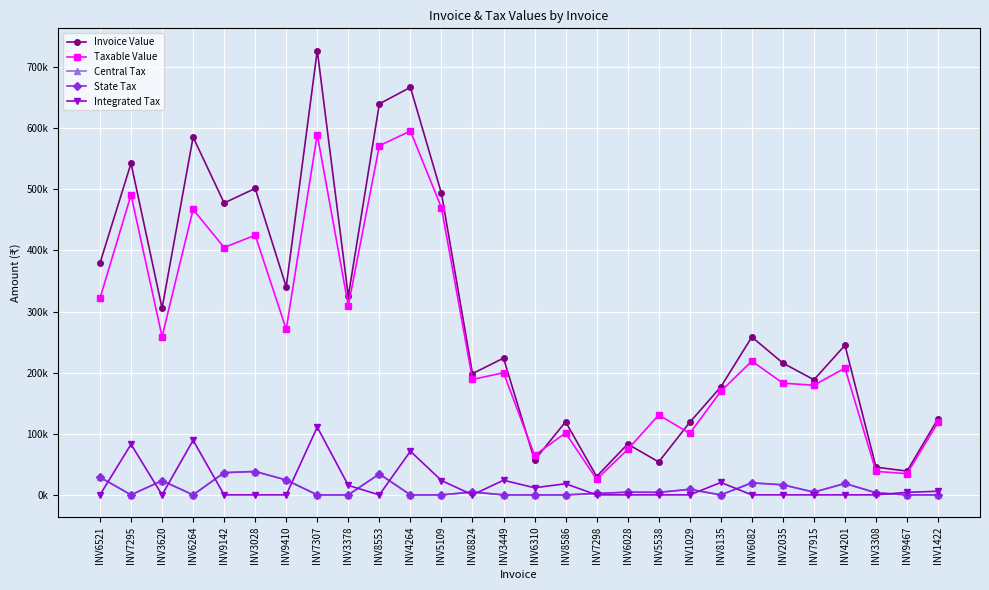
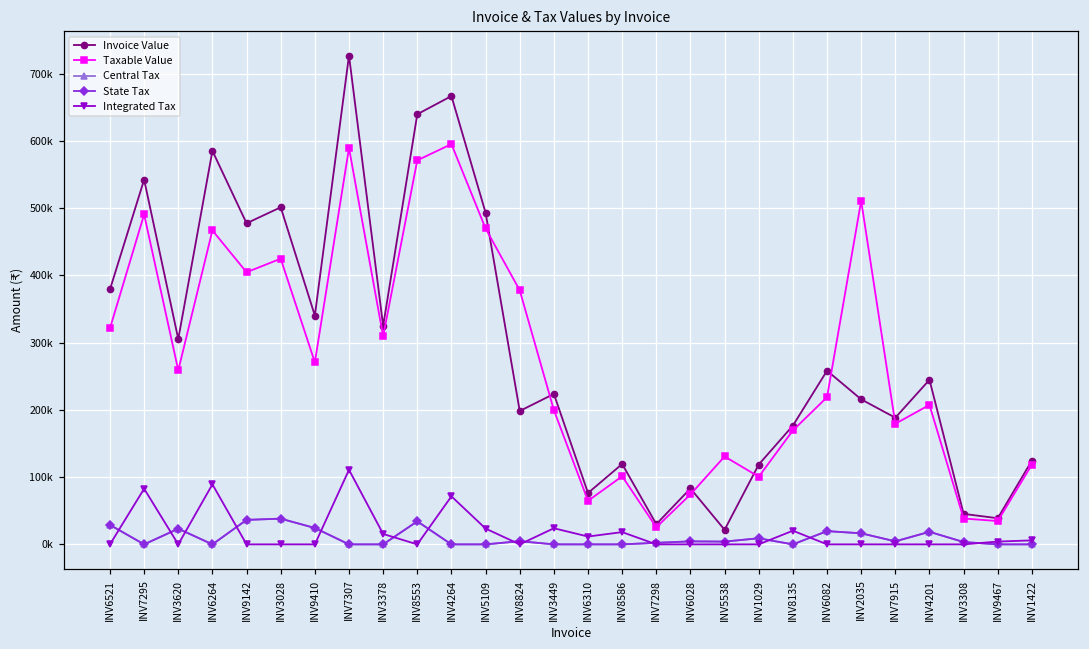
Taxable Value, INV8824: 190000 -> 380000
Invoice Value, INV6310: 60000 -> 80000
Invoice Value, INV5538: 50000 -> 20000
Taxable Value, INV2035: 180000 -> 510000
